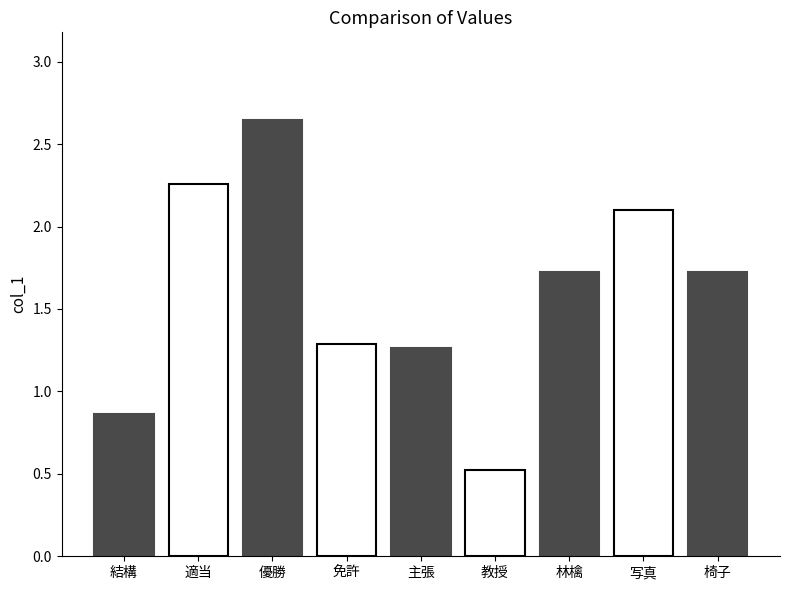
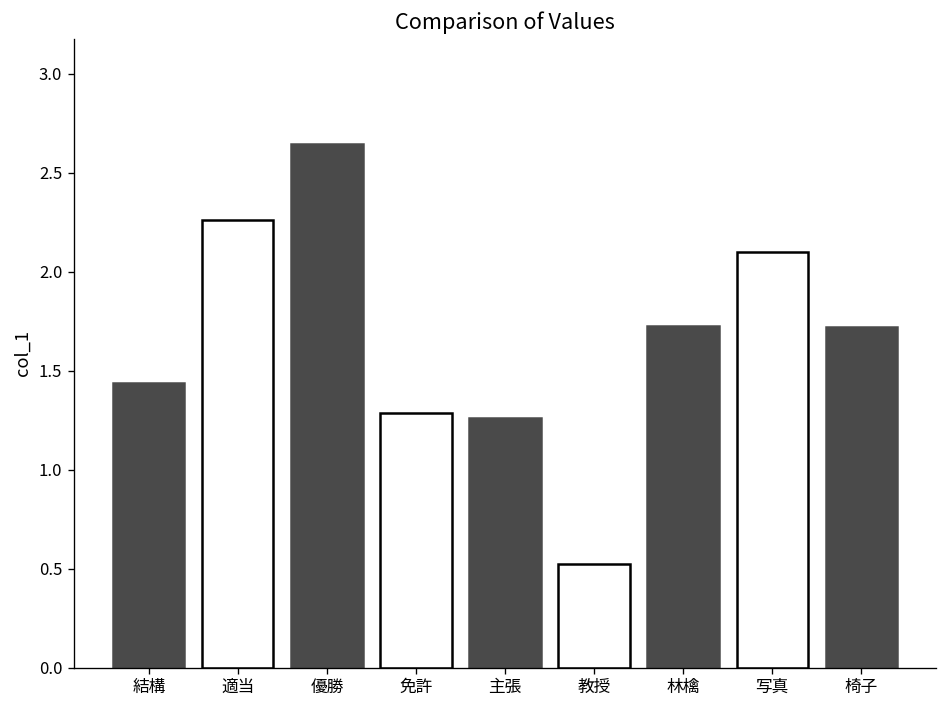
結構: 0.86 -> 1.44
